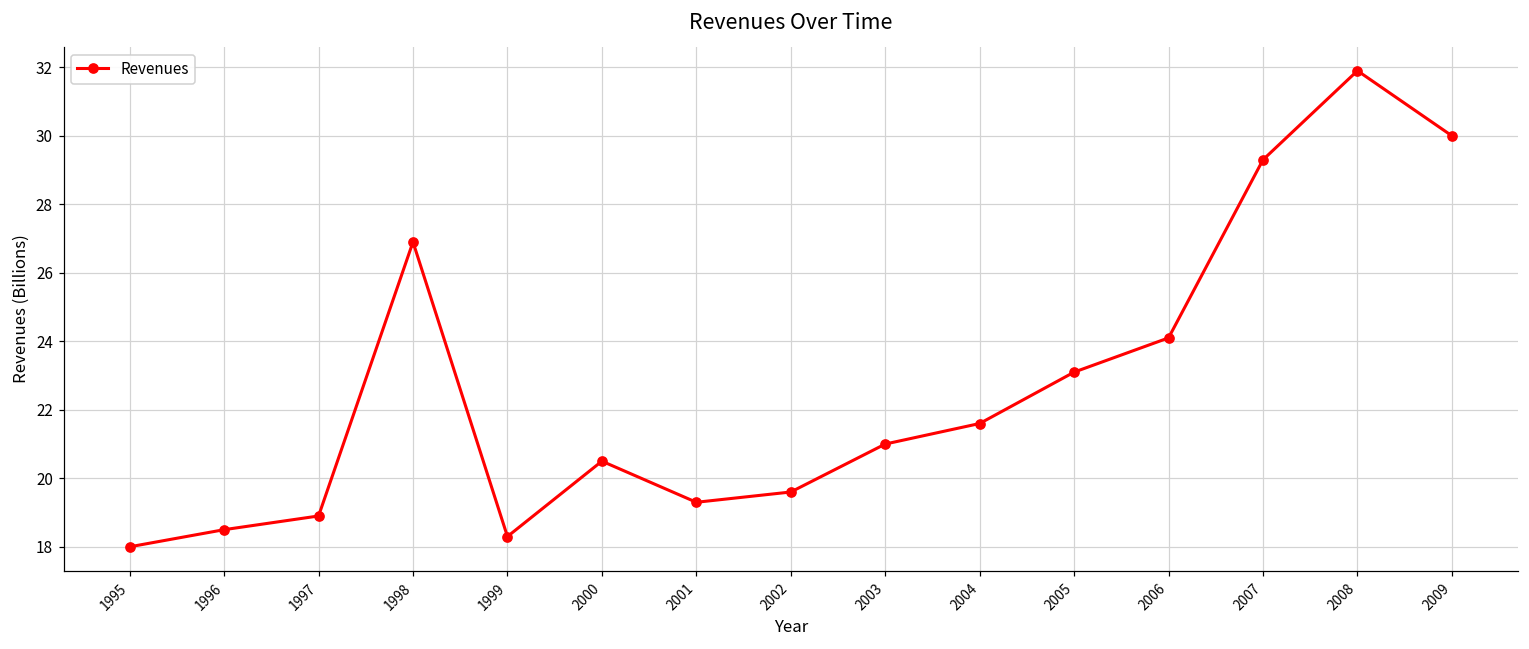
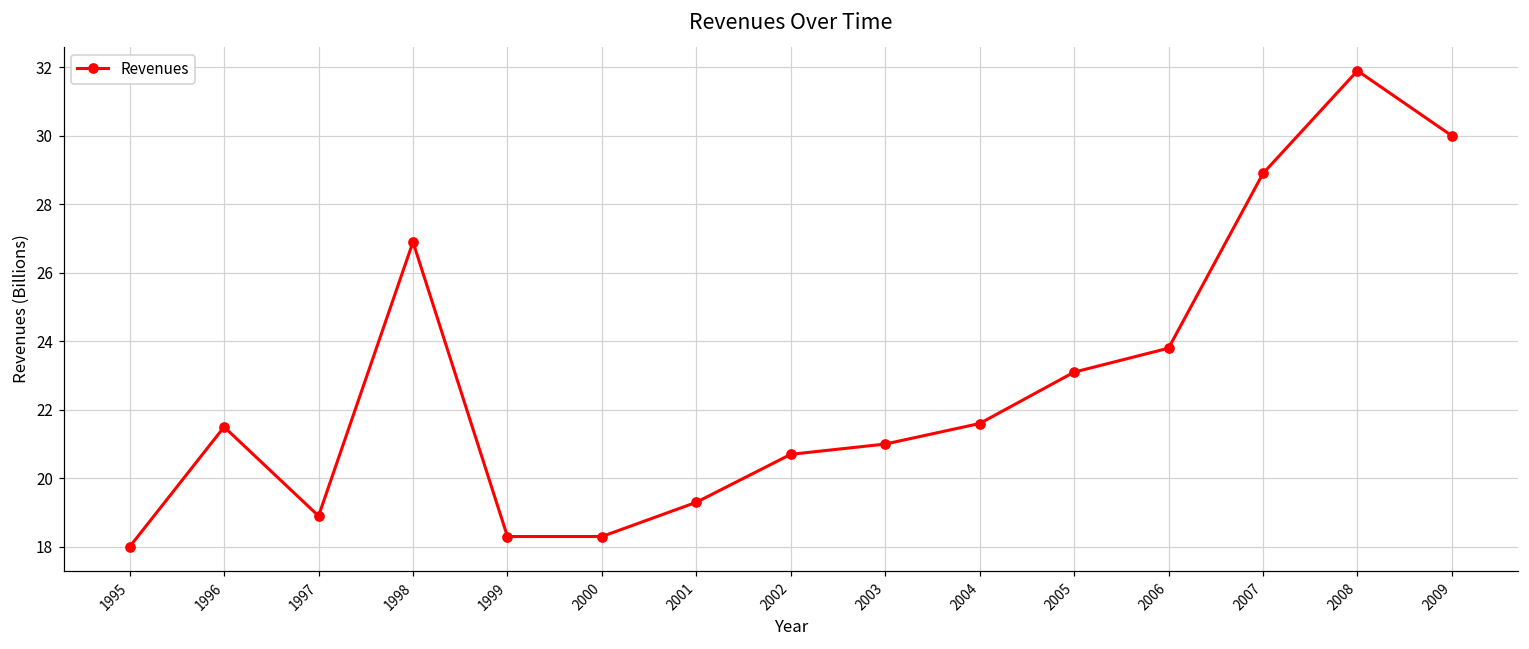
1996: 18.5 -> 21.5
2000: 20.5 -> 18.3
2002: 19.6 -> 20.7
2006: 24.1 -> 23.8
2007: 29.3 -> 28.9
